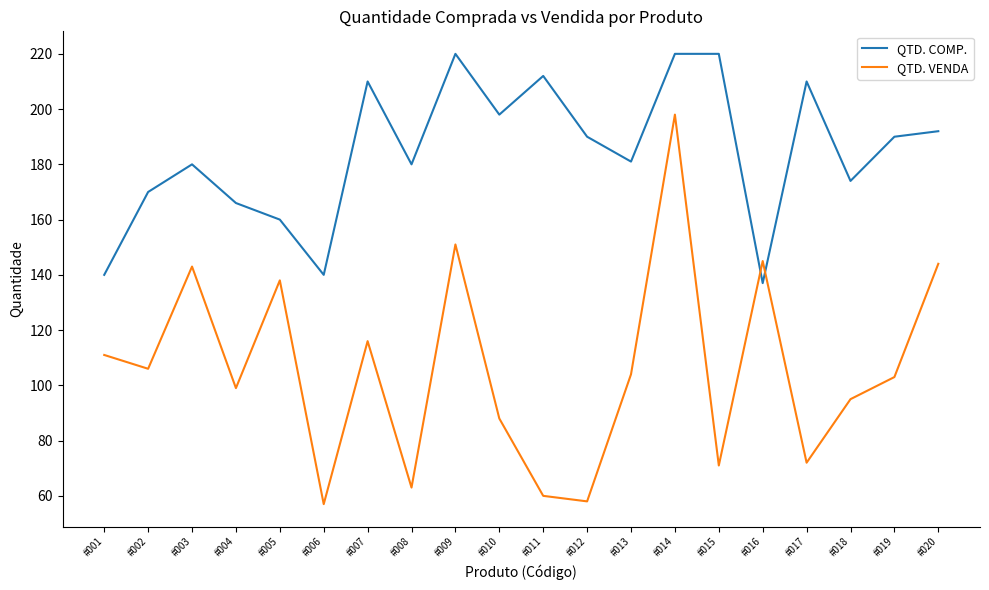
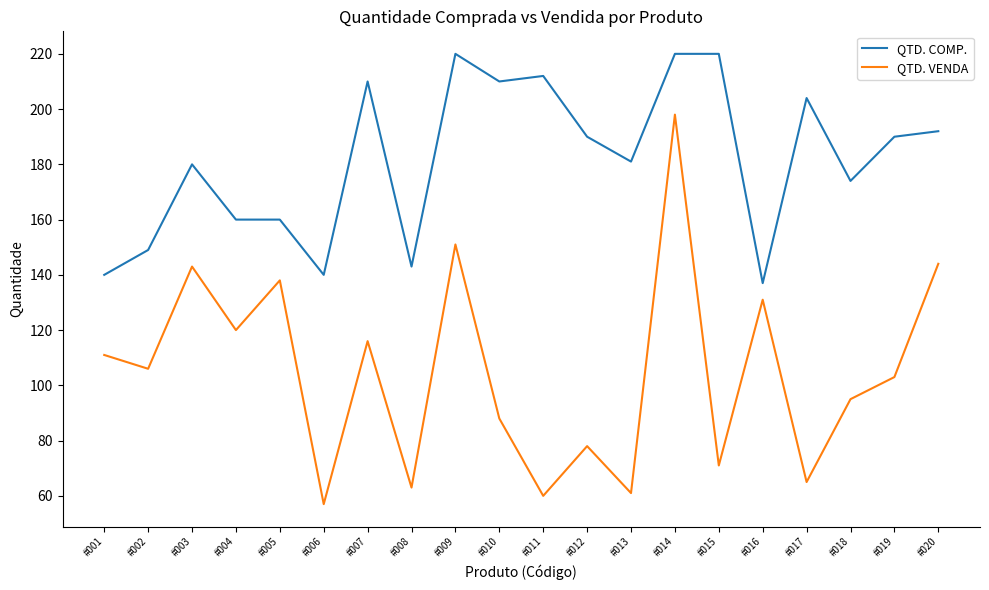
QTD. COMP., #002: 170 -> 149
QTD. COMP., #004: 166 -> 160
QTD. VENDA, #004: 99 -> 120
QTD. COMP., #008: 180 -> 143
QTD. COMP., #010: 198 -> 210
QTD. VENDA, #012: 58 -> 78
QTD. VENDA, #013: 104 -> 61
QTD. VENDA, #016: 145 -> 131
QTD. COMP., #017: 210 -> 204
QTD. VENDA, #017: 72 -> 65
